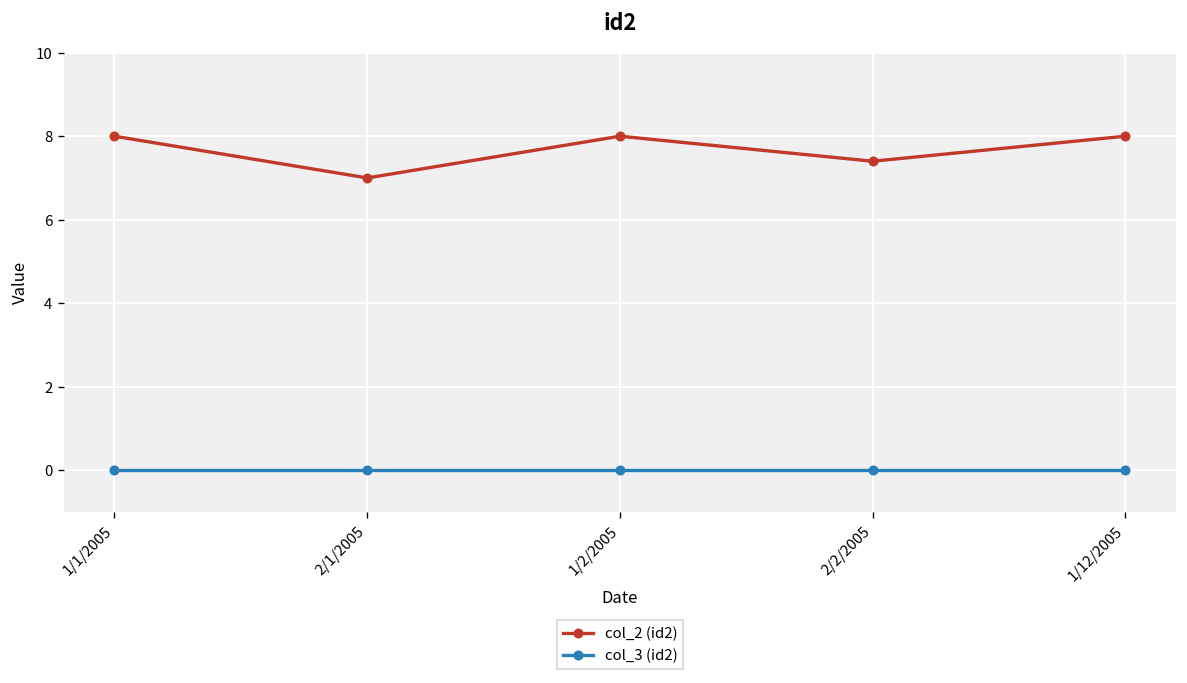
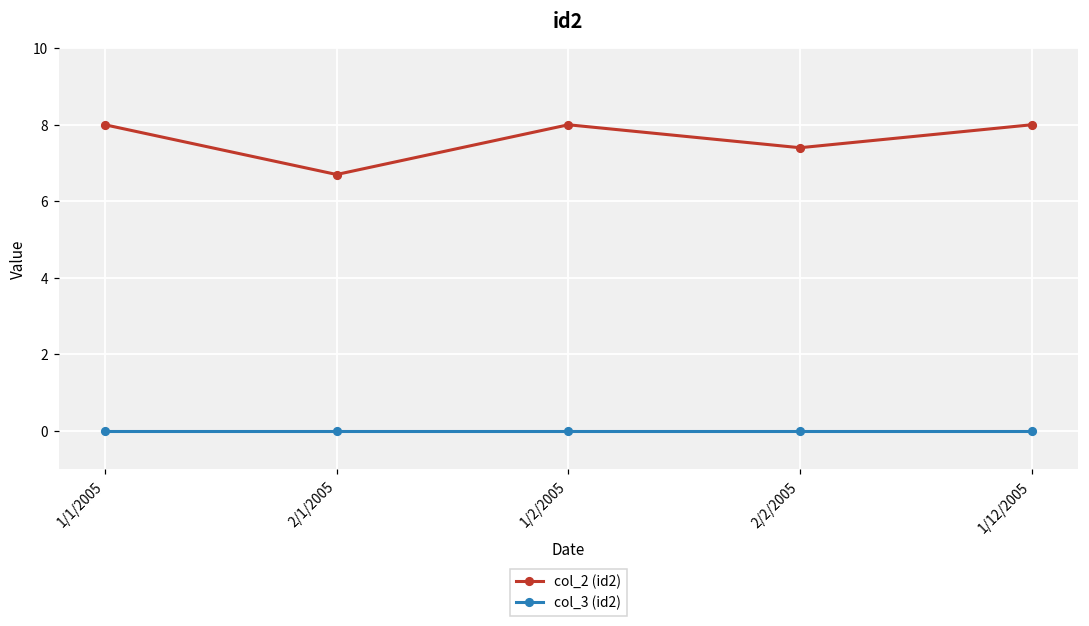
col_2 (id2), 2/1/2005: 7.0 -> 6.7
